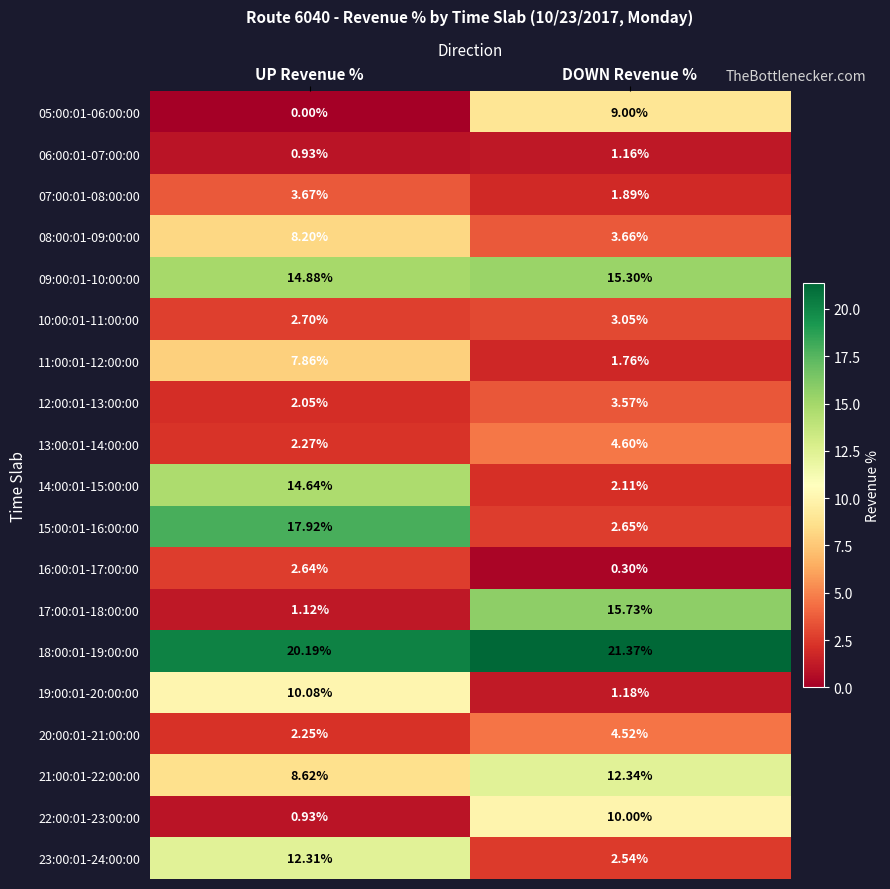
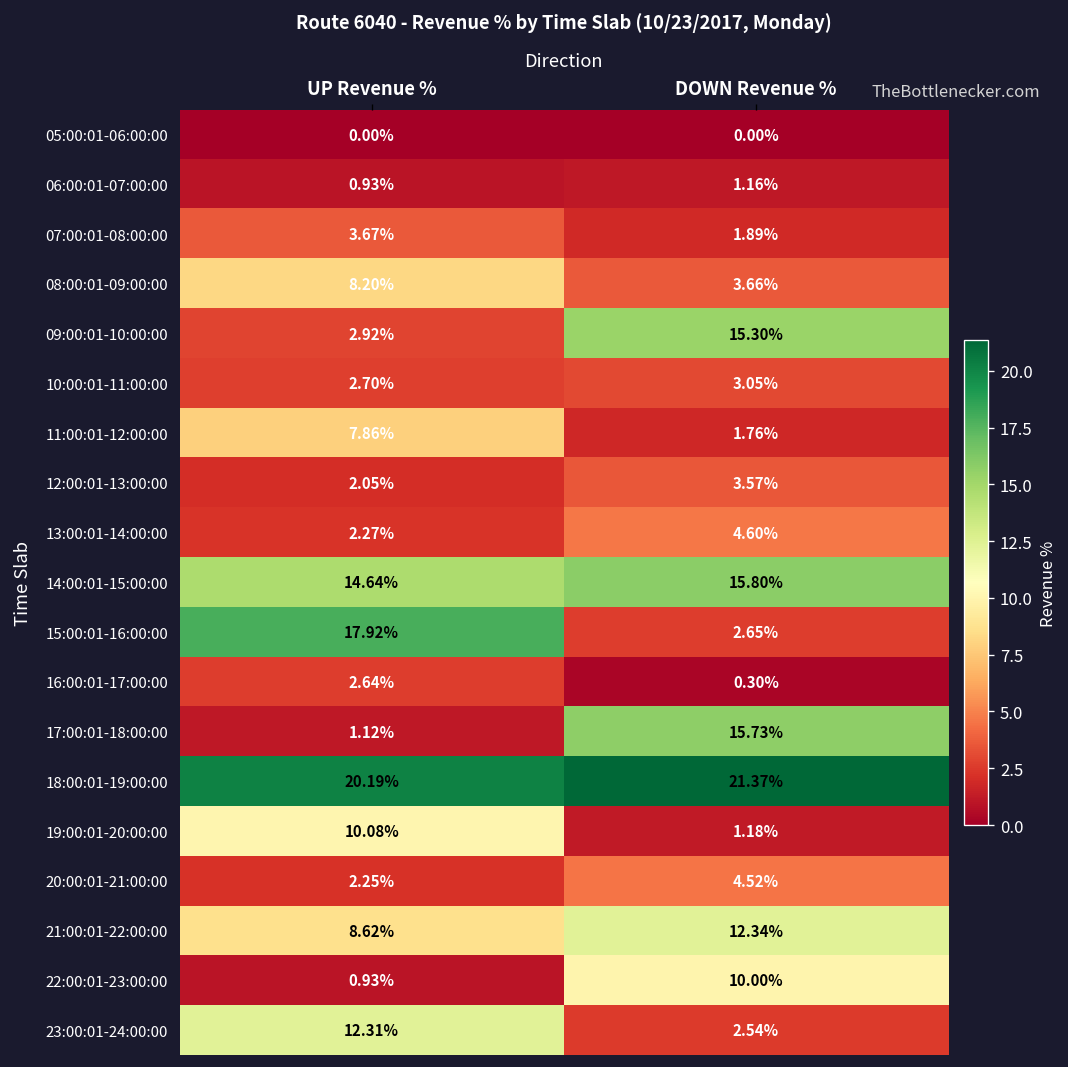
05:00:01-06:00:00, DOWN Revenue %: 9.00% -> 0.00%
09:00:01-10:00:00, UP Revenue %: 14.88% -> 2.92%
14:00:01-15:00:00, DOWN Revenue %: 2.11% -> 15.80%
